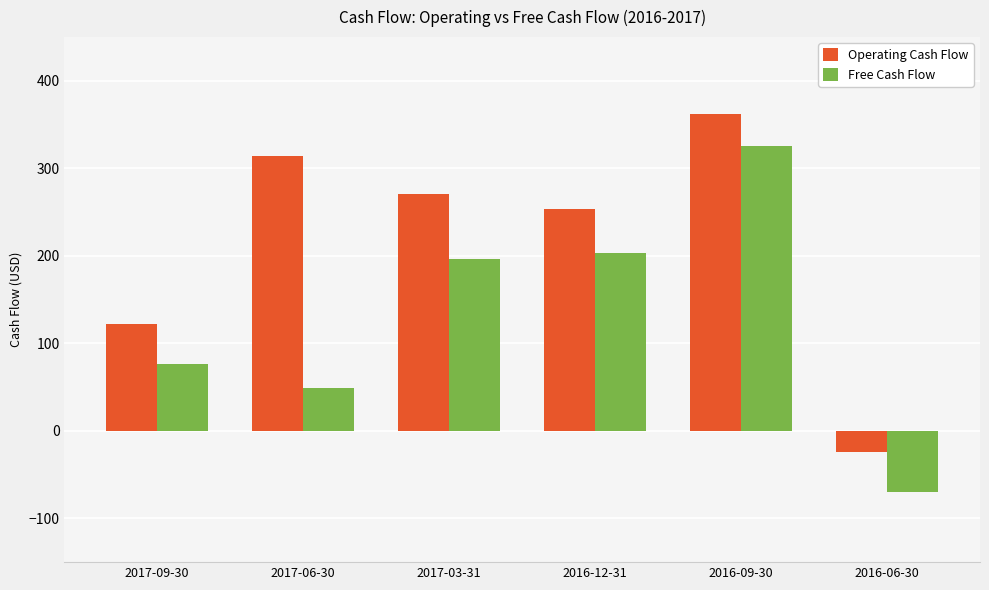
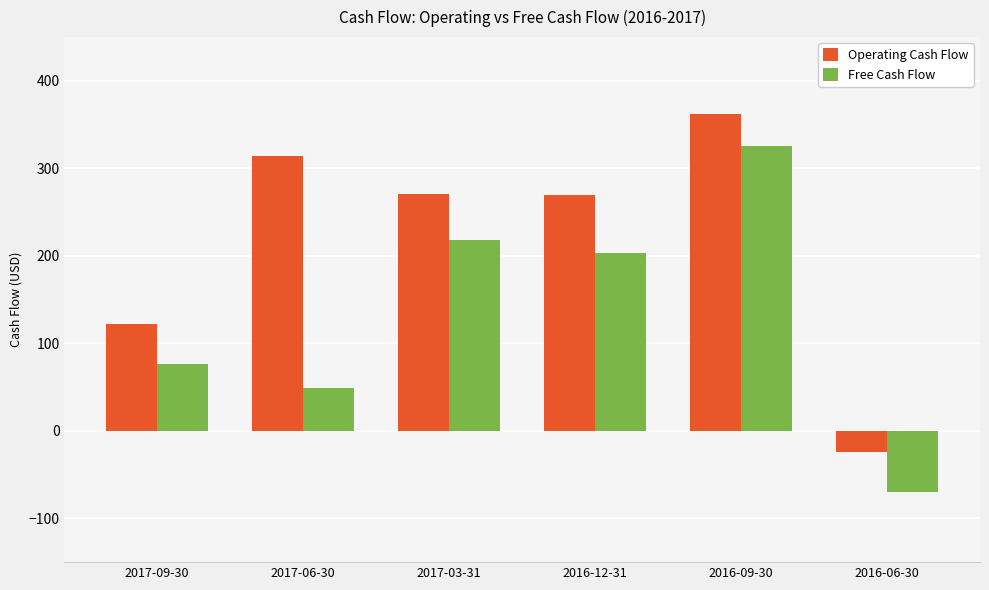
Free Cash Flow, 2017-03-31: 200 -> 220
Operating Cash Flow, 2016-12-31: 250 -> 270
